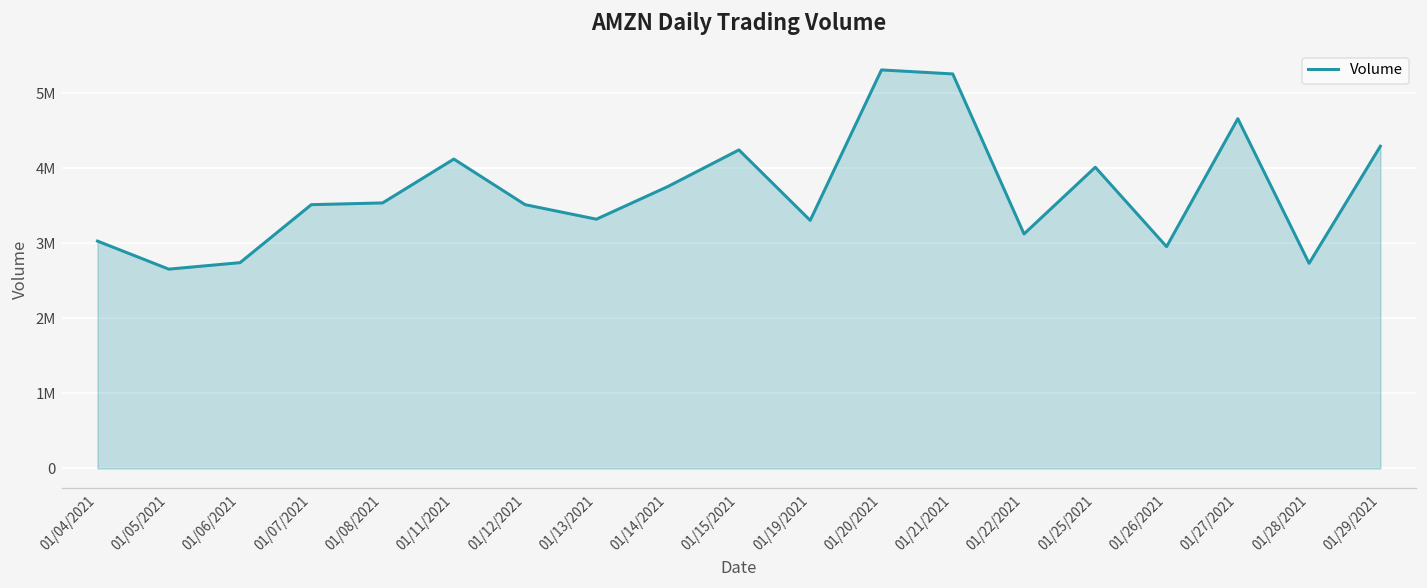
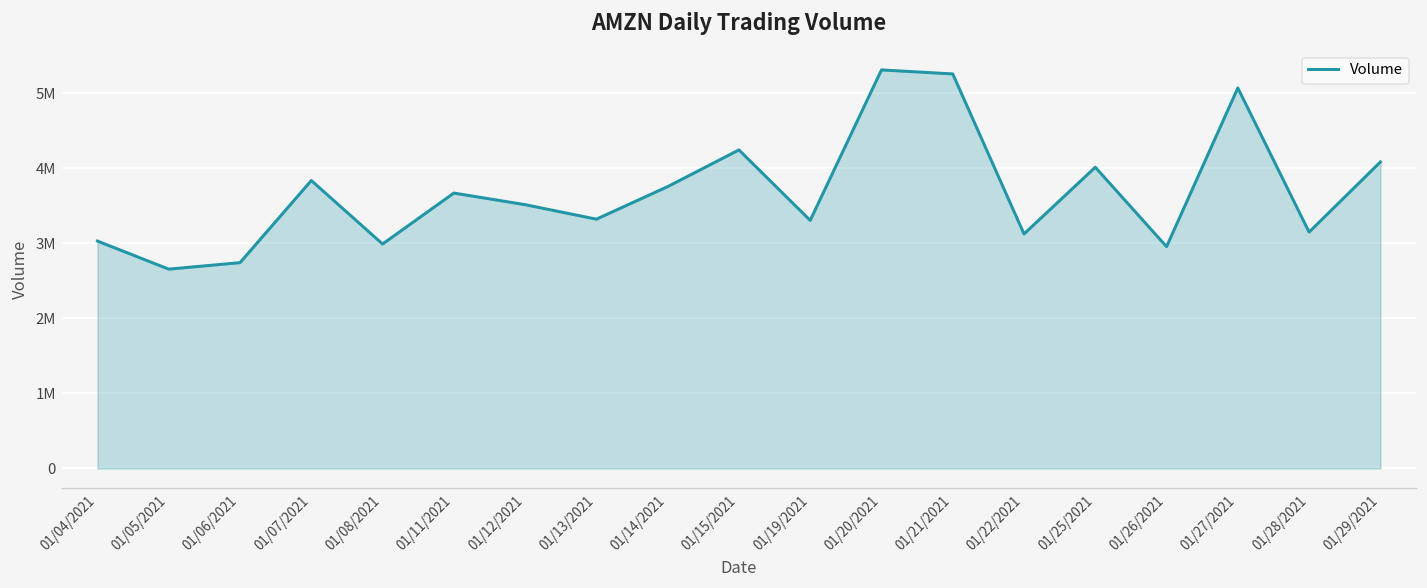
01/07/2021: 3500000 -> 3800000
01/08/2021: 3500000 -> 3000000
01/11/2021: 4100000 -> 3700000
01/27/2021: 4700000 -> 5100000
01/28/2021: 2700000 -> 3100000
01/29/2021: 4300000 -> 4100000
